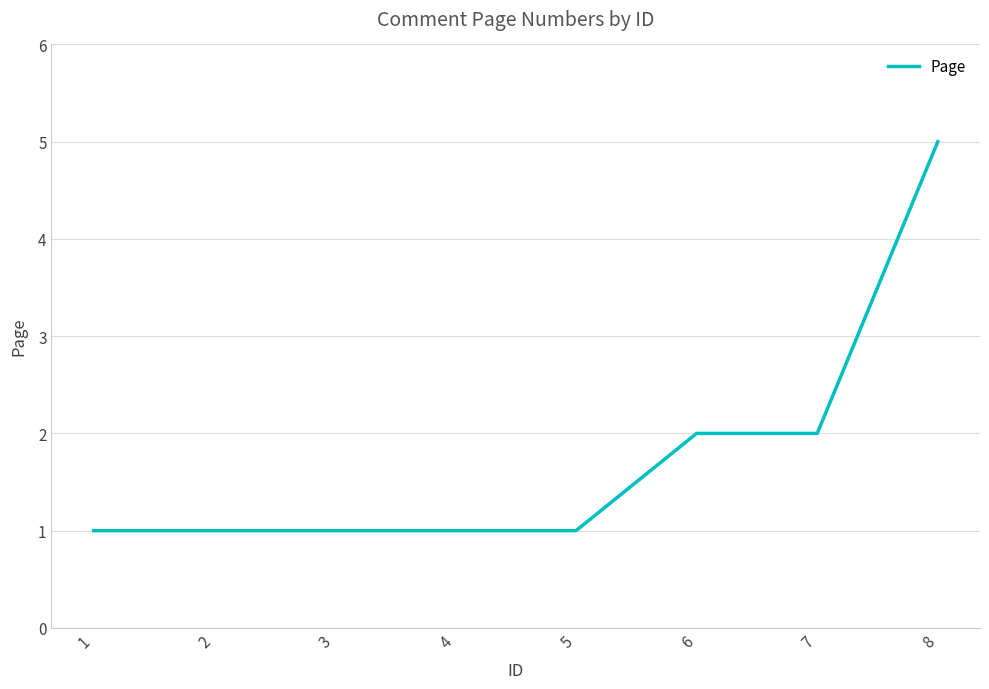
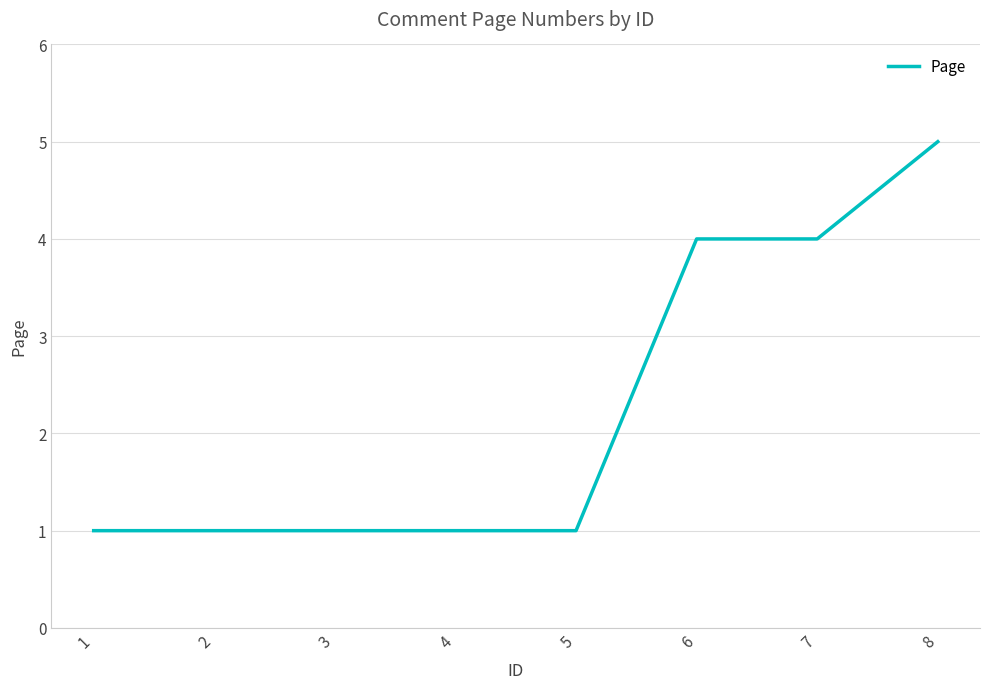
6: 2 -> 4
7: 2 -> 4
